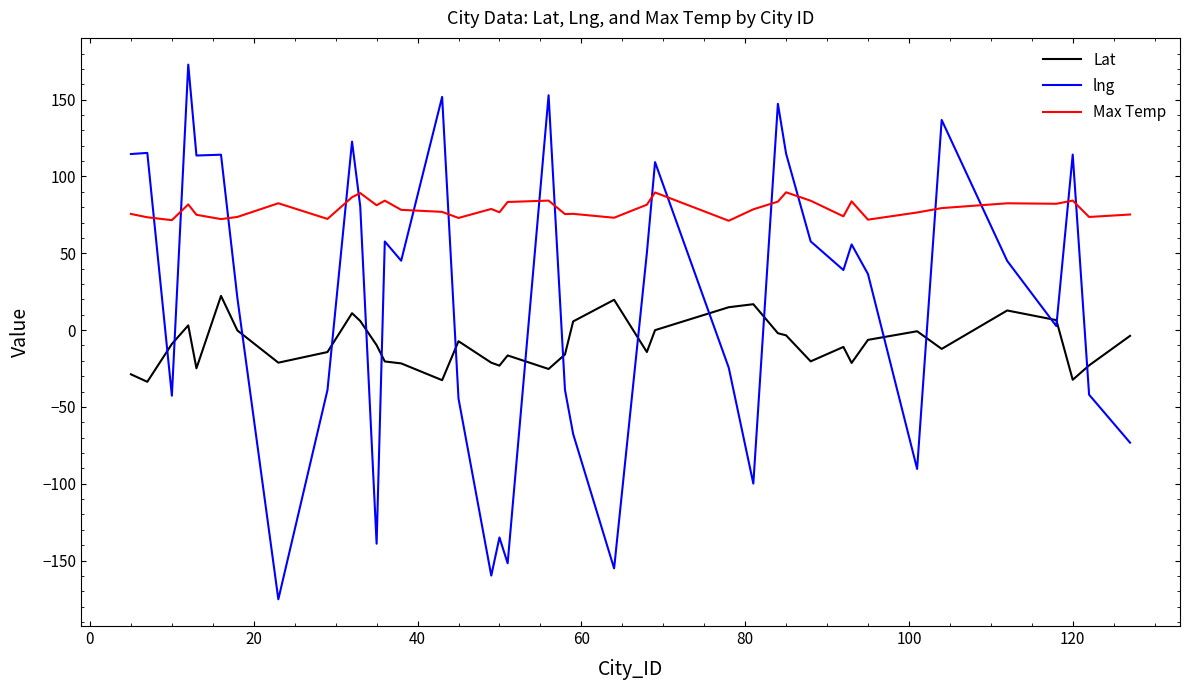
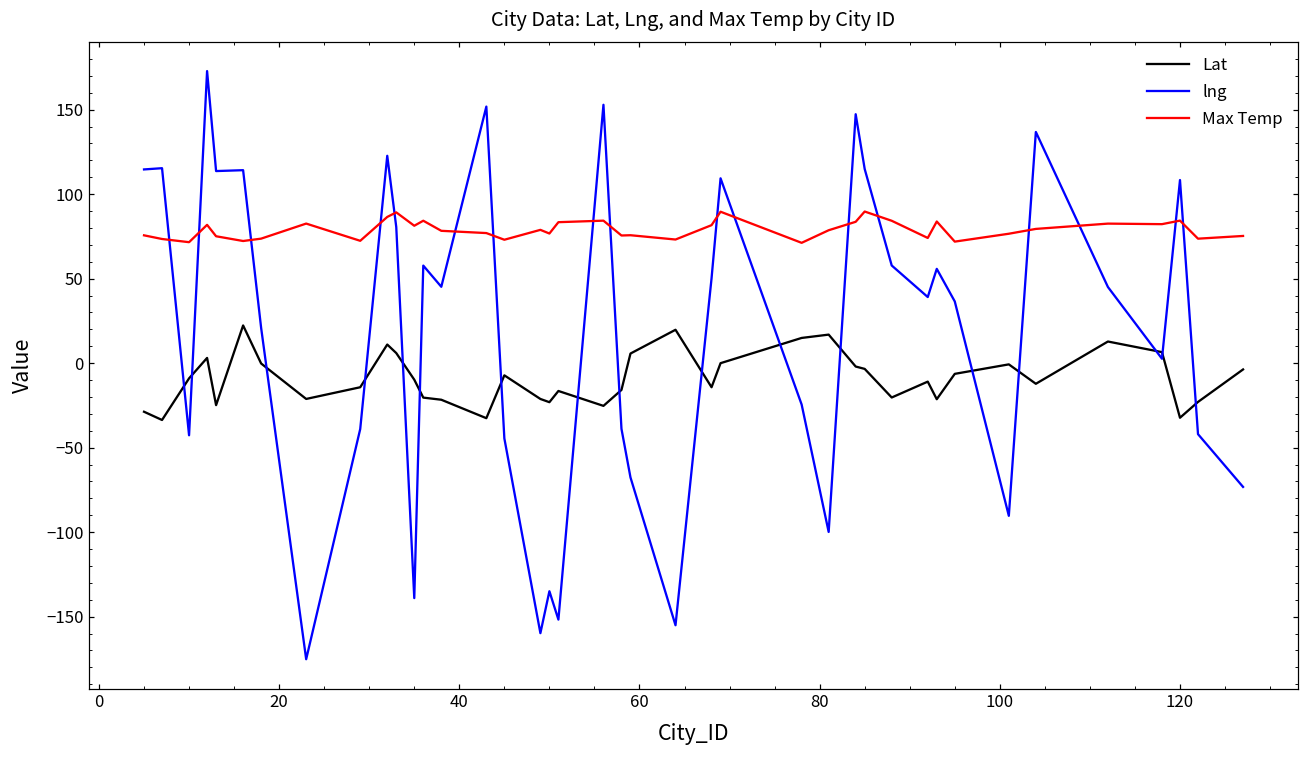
lng, 120: 114 -> 108
